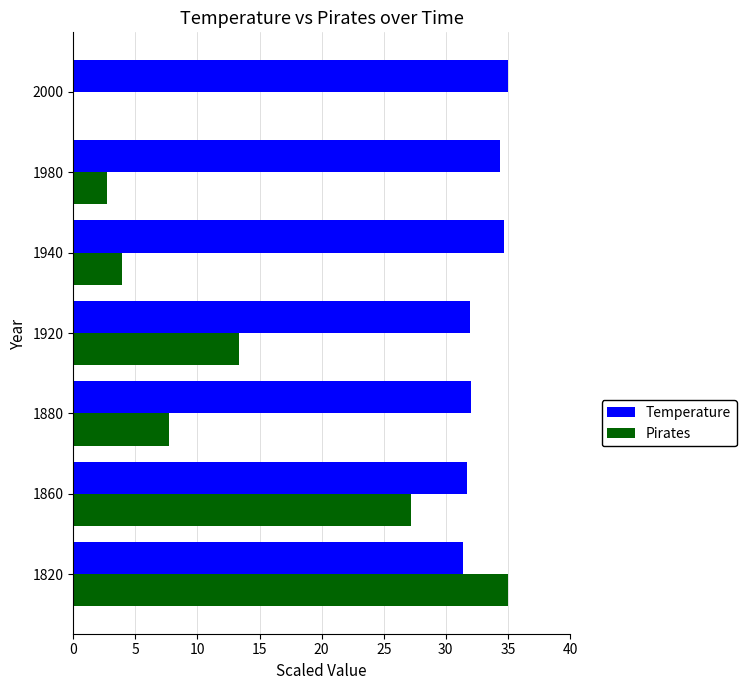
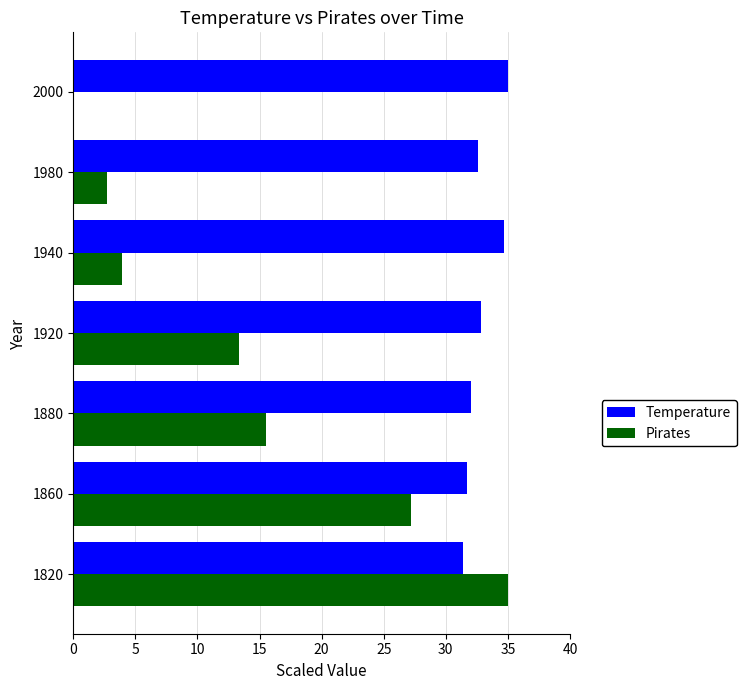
Temperature, 1980: 34.3 -> 32.6
Temperature, 1920: 31.9 -> 32.8
Pirates, 1880: 7.7 -> 15.6
